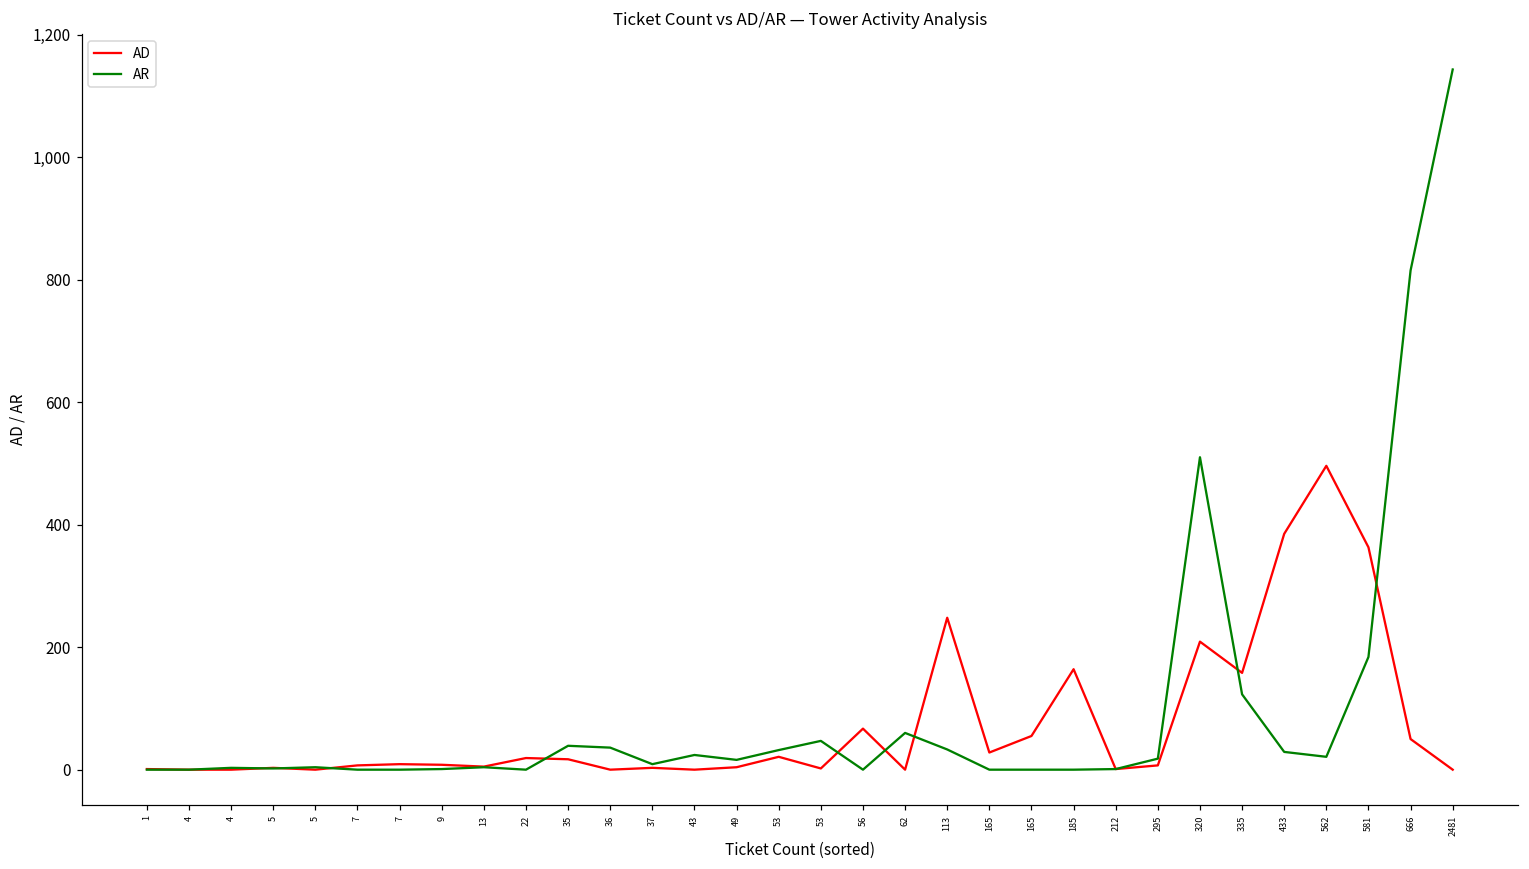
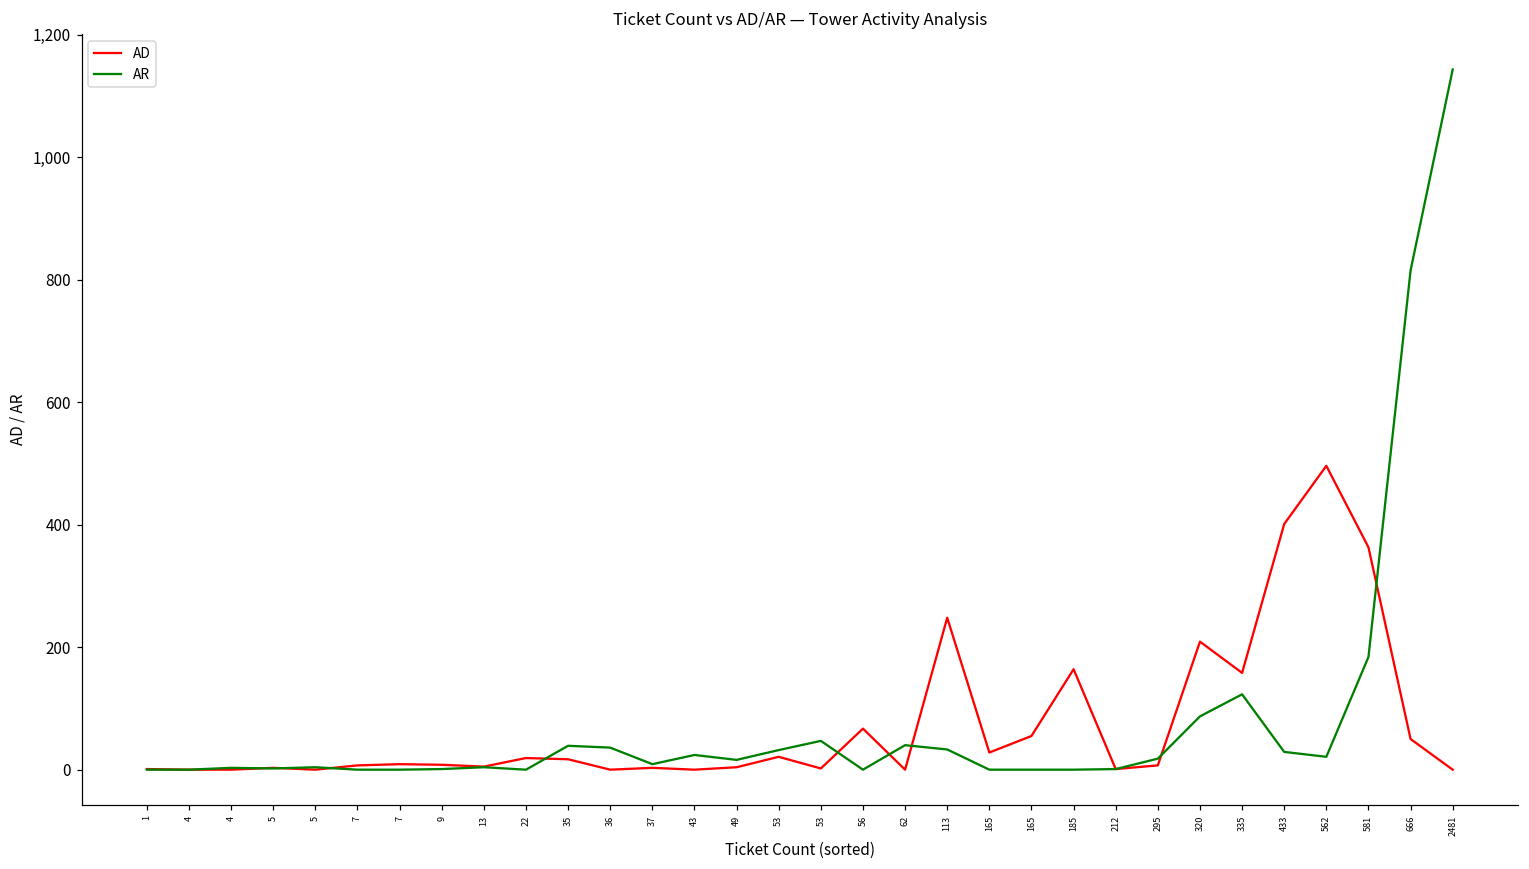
AR, 62: 60 -> 40
AR, 320: 510 -> 90
AD, 433: 390 -> 400
